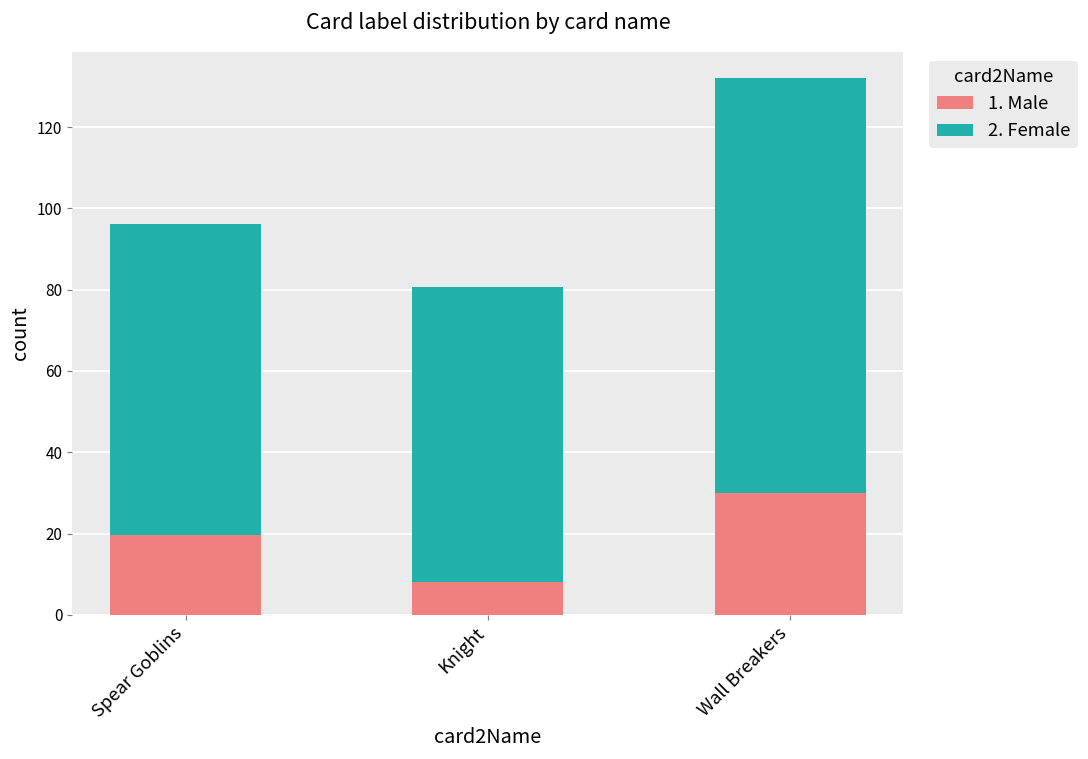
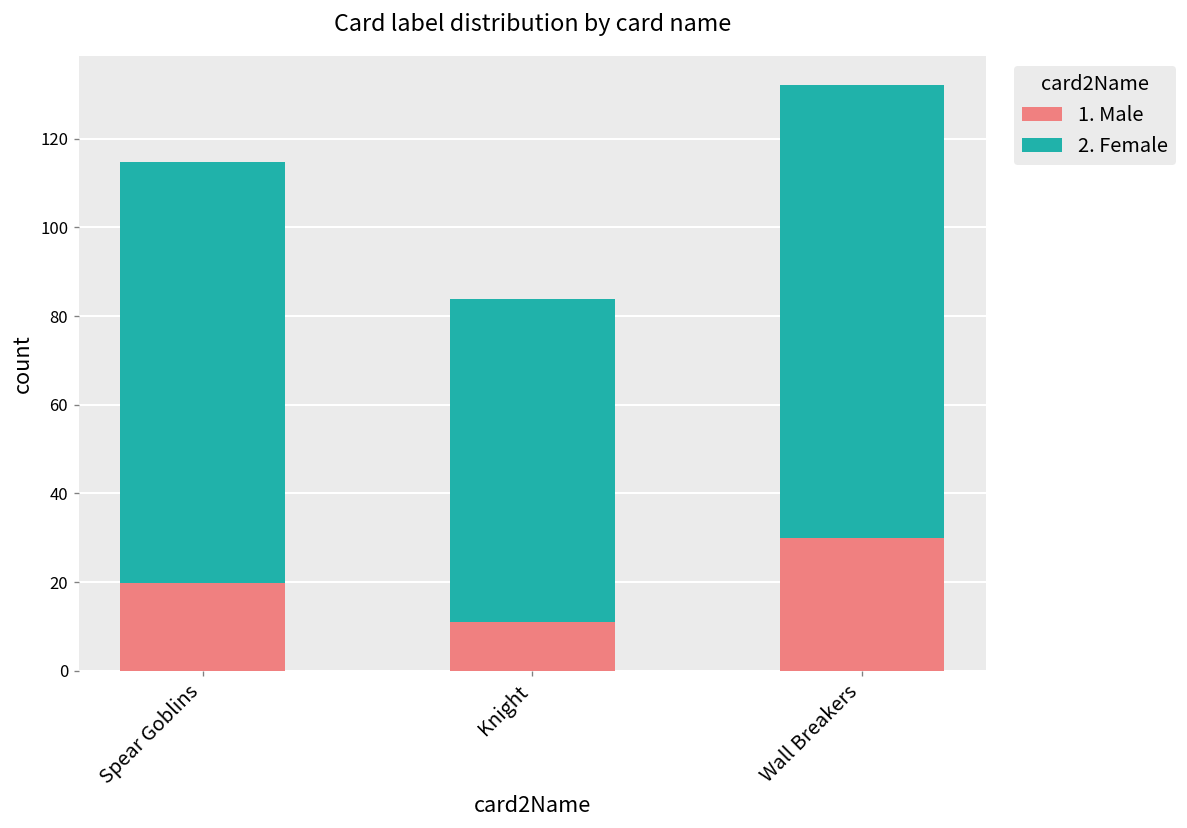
2. Female, Spear Goblins: 76 -> 95
1. Male, Knight: 8 -> 11
